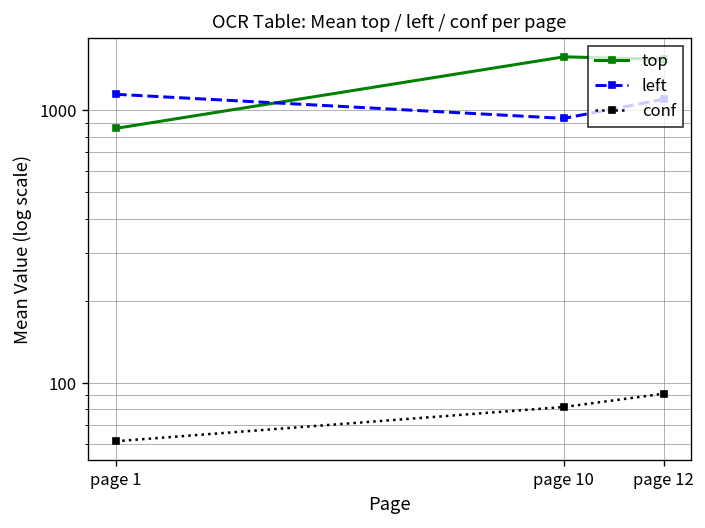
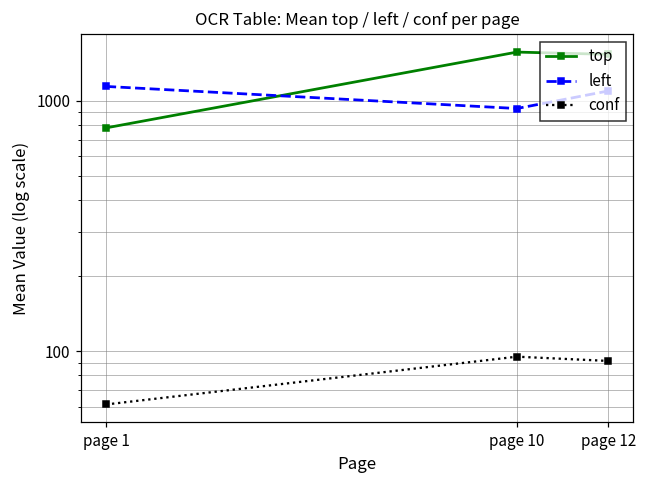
top, page 1: 860 -> 780
conf, page 10: 82 -> 95
